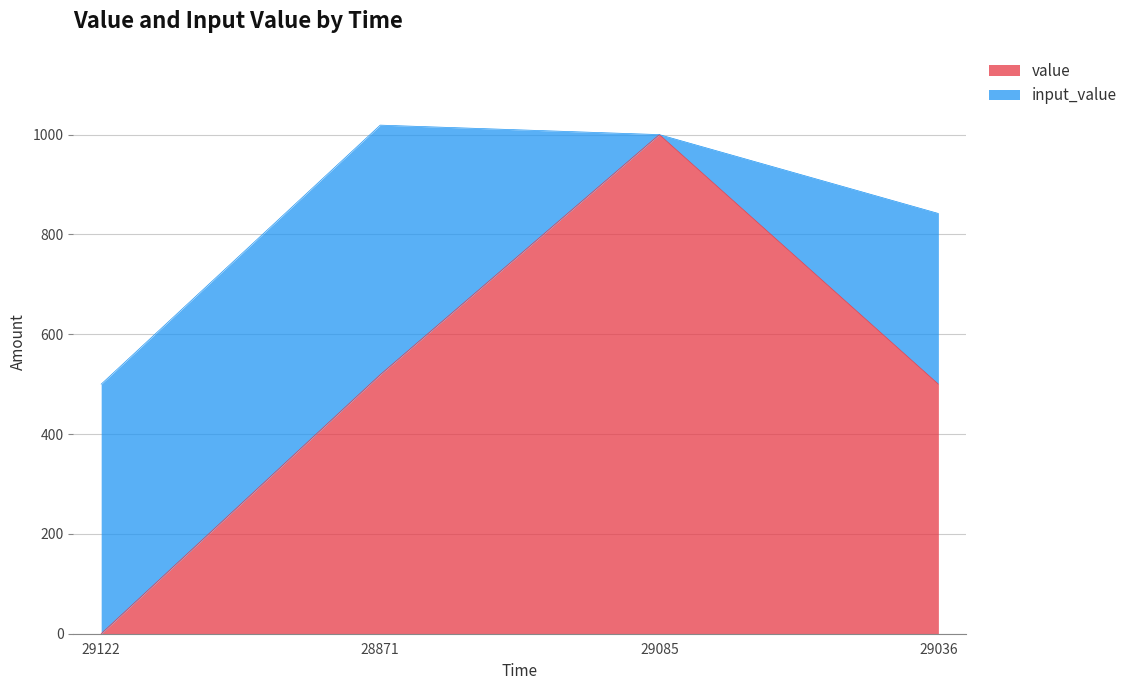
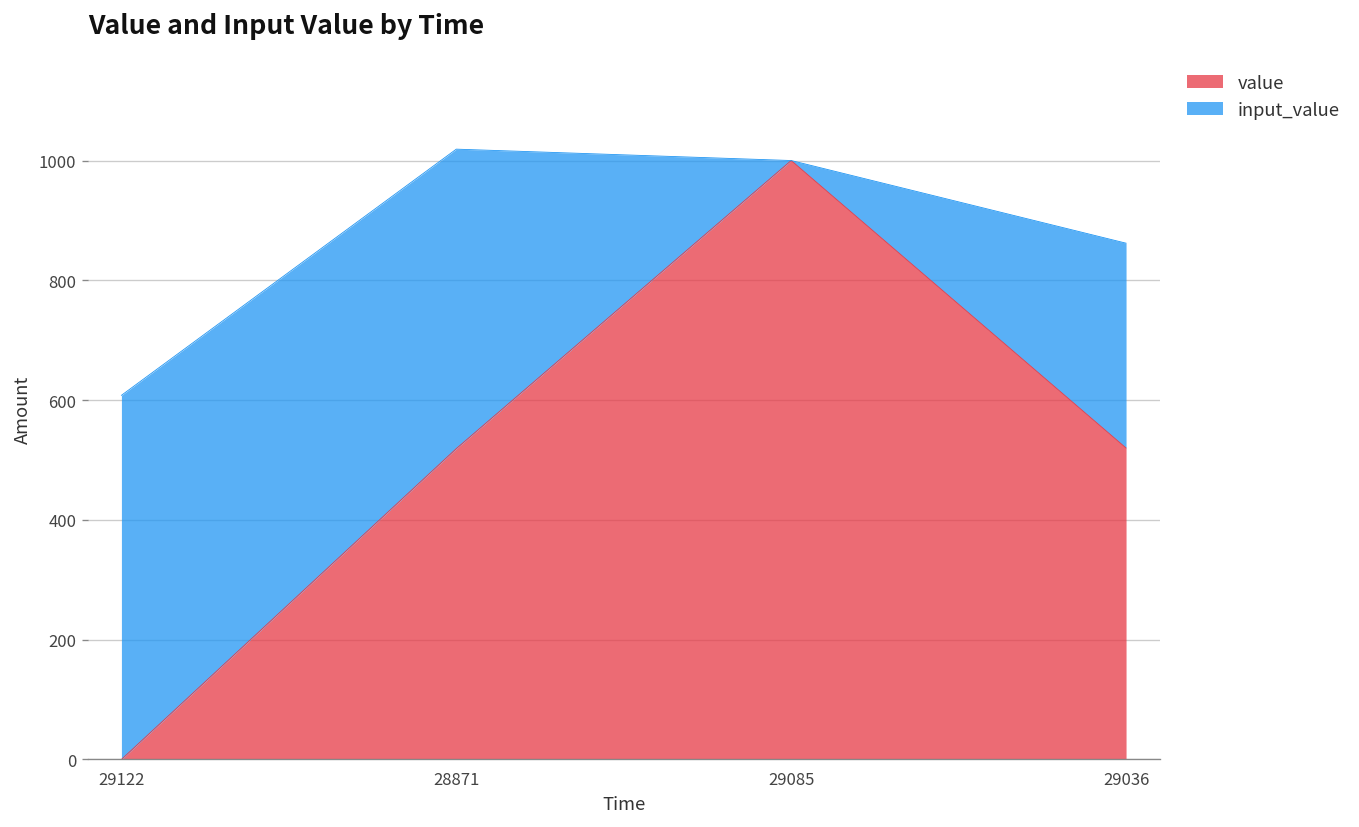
input_value, 29122: 500 -> 610
value, 29036: 500 -> 520
